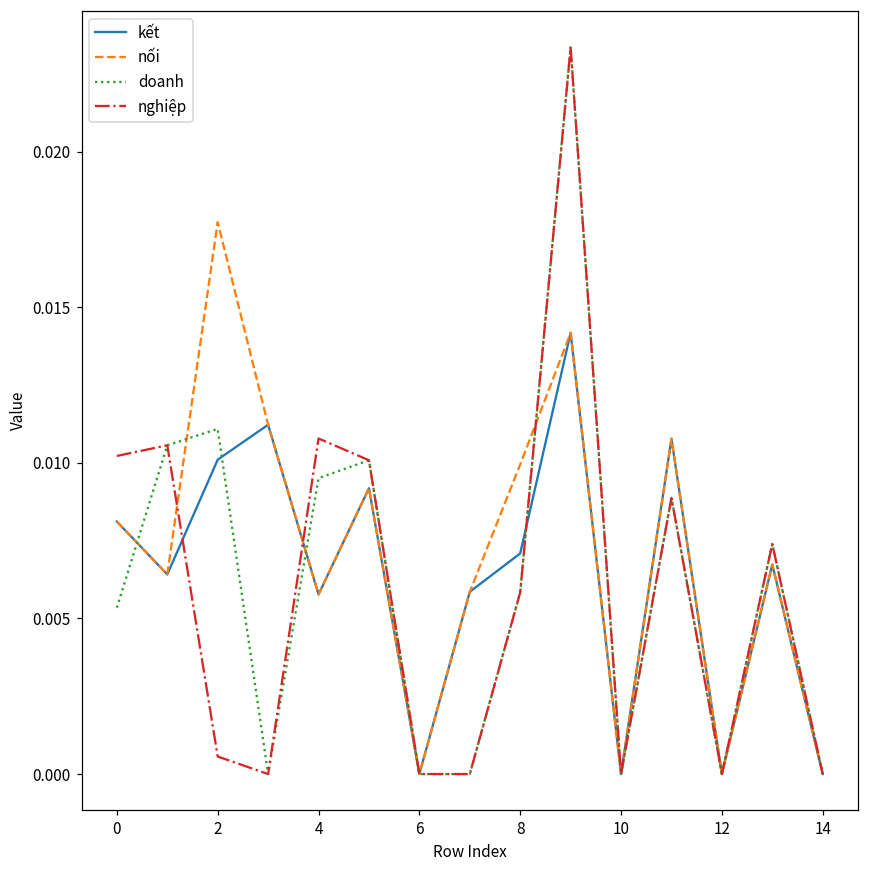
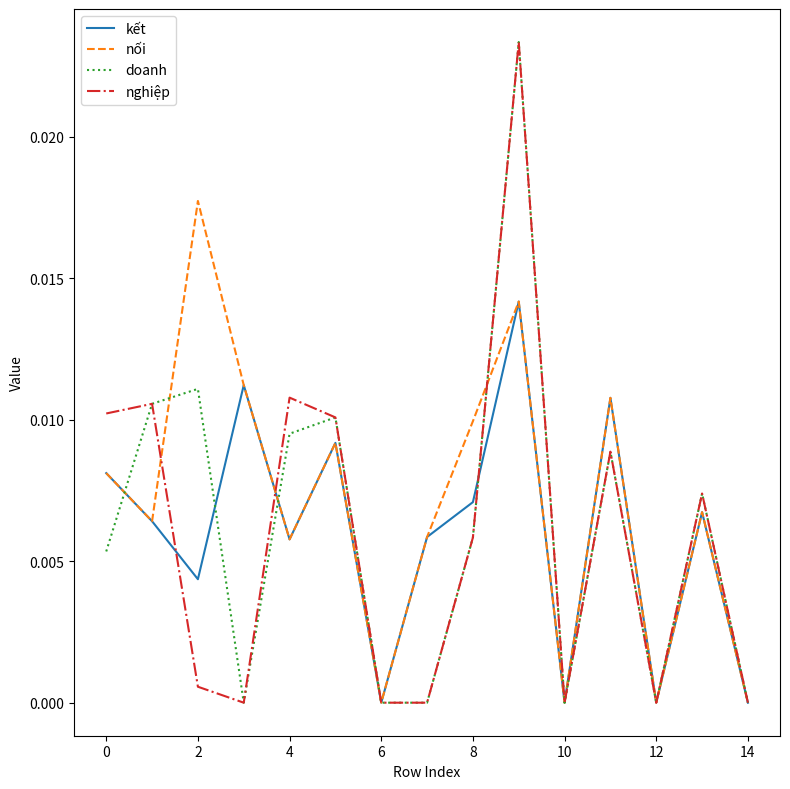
kết, 2: 0.0101 -> 0.0044
